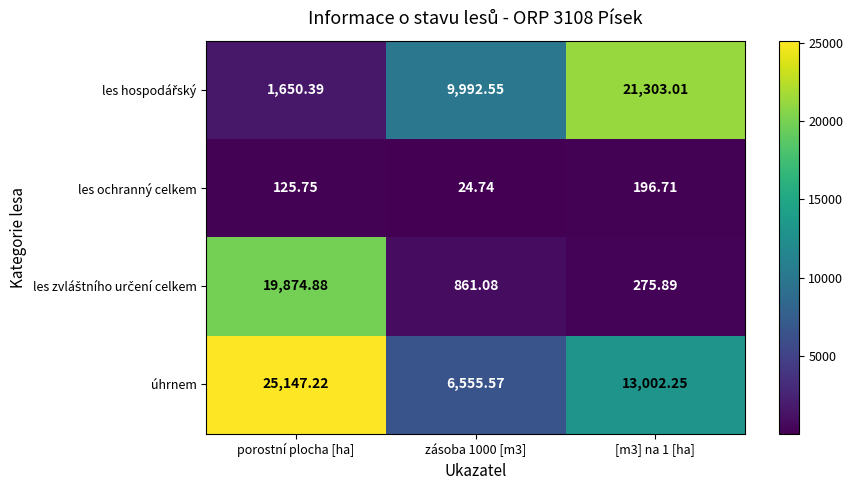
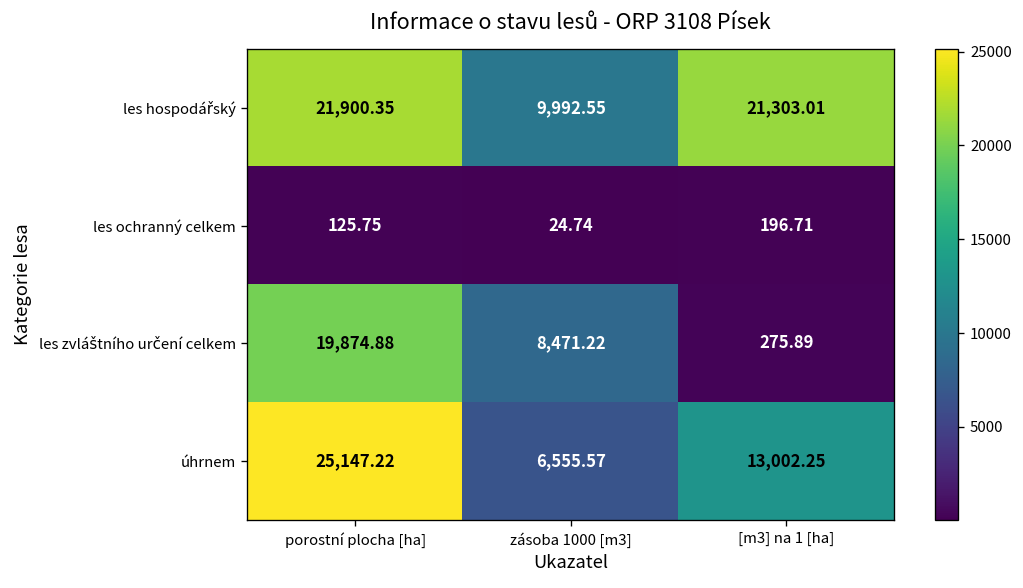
les hospodářský, porostní plocha [ha]: 1,650.39 -> 21,900.35
les zvláštního určení celkem, zásoba 1000 [m3]: 861.08 -> 8,471.22
